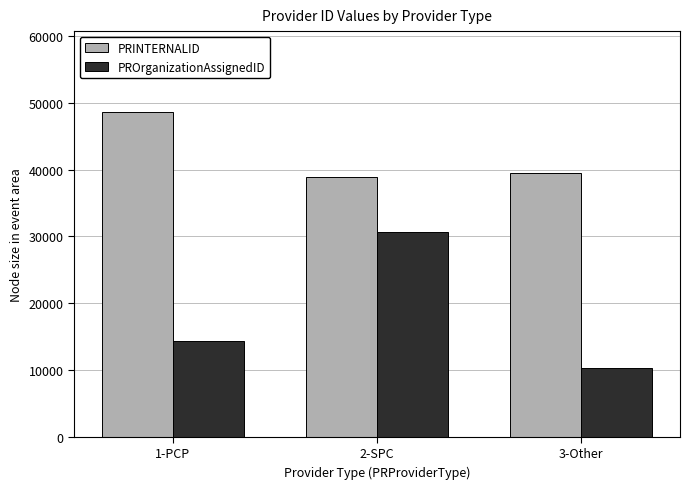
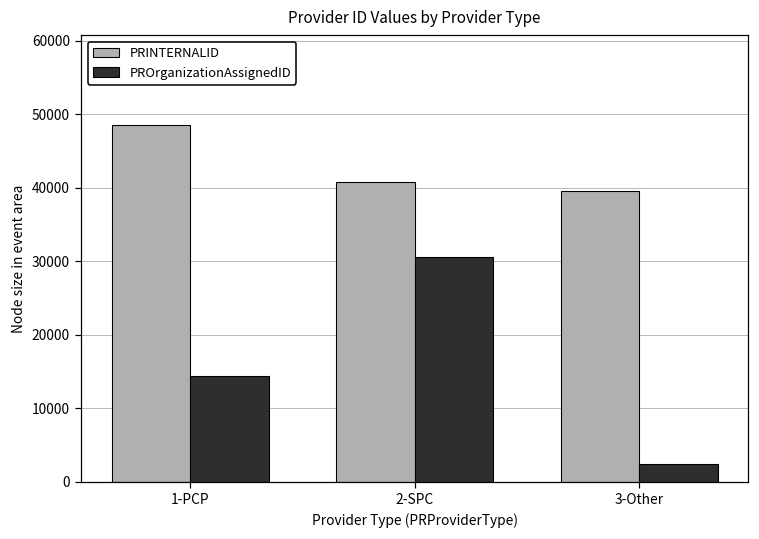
PRINTERNALID, 2-SPC: 39000 -> 41000
PROrganizationAssignedID, 3-Other: 10000 -> 2000
